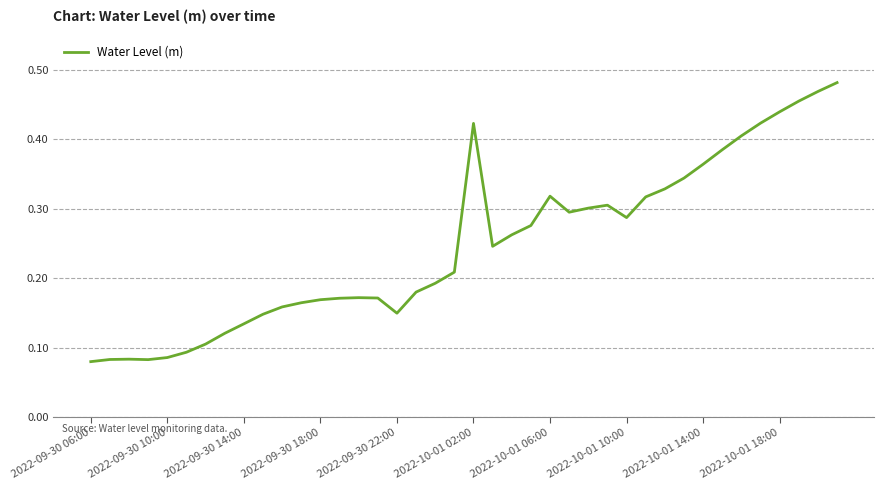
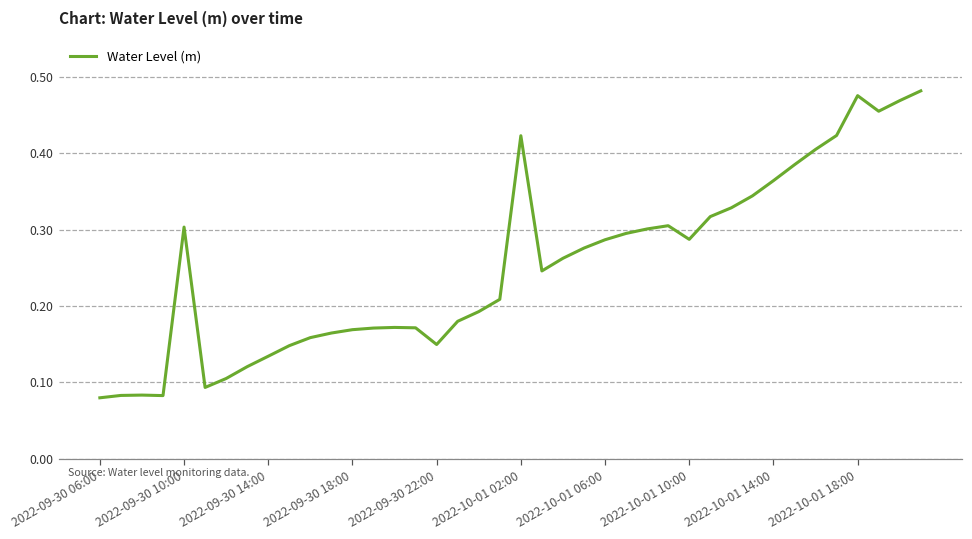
2022-09-30 10:00: 0.09 -> 0.30
2022-10-01 06:00: 0.32 -> 0.29
2022-10-01 18:00: 0.44 -> 0.48
